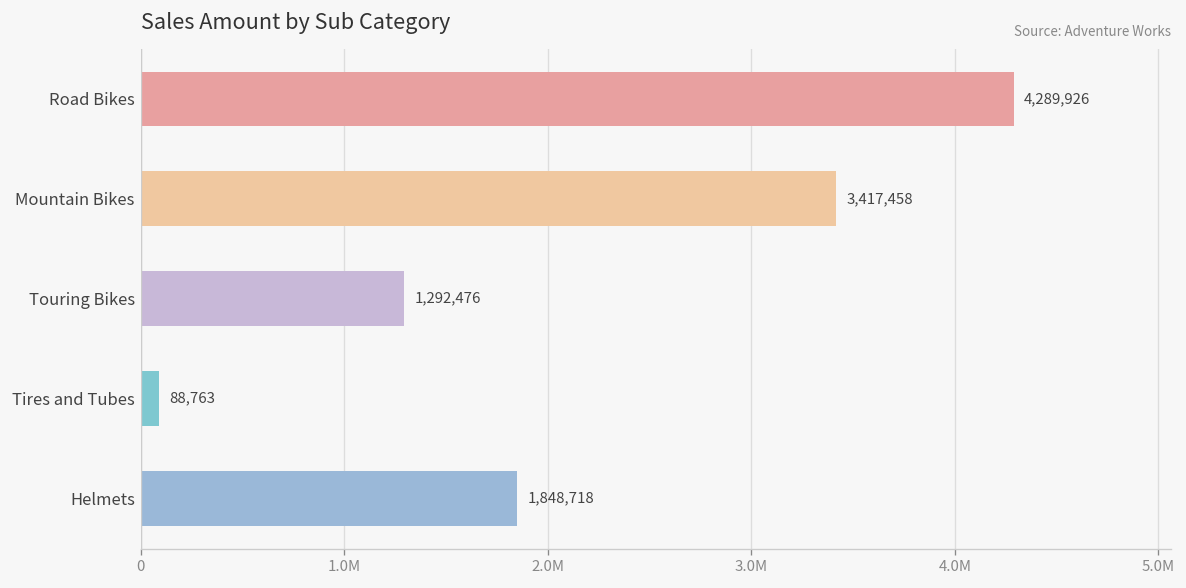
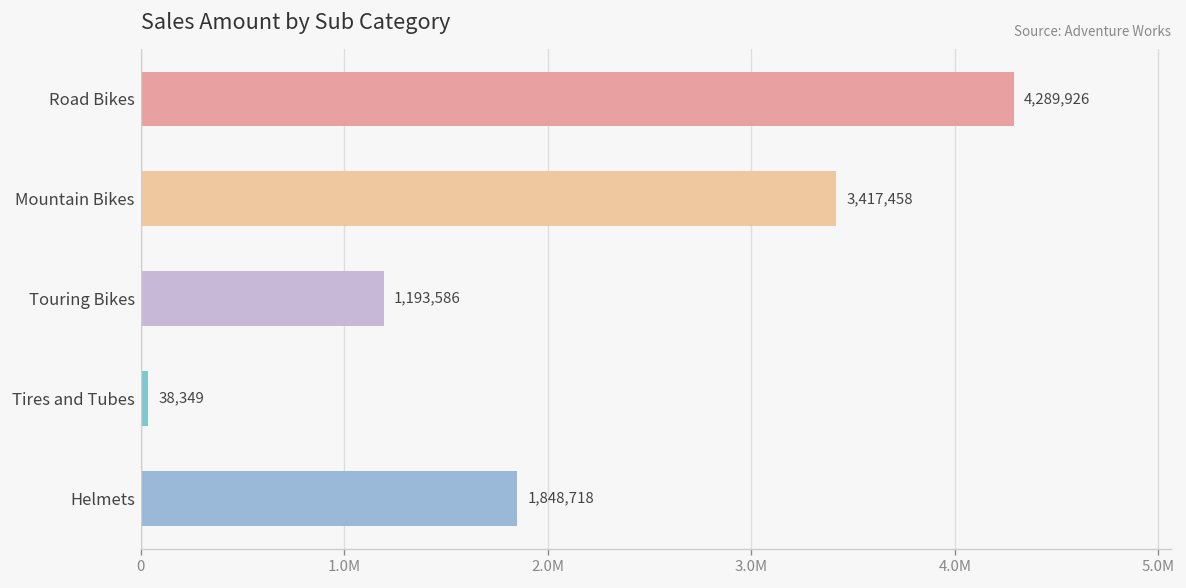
Touring Bikes: 1,292,476 -> 1,193,586
Tires and Tubes: 88,763 -> 38,349
